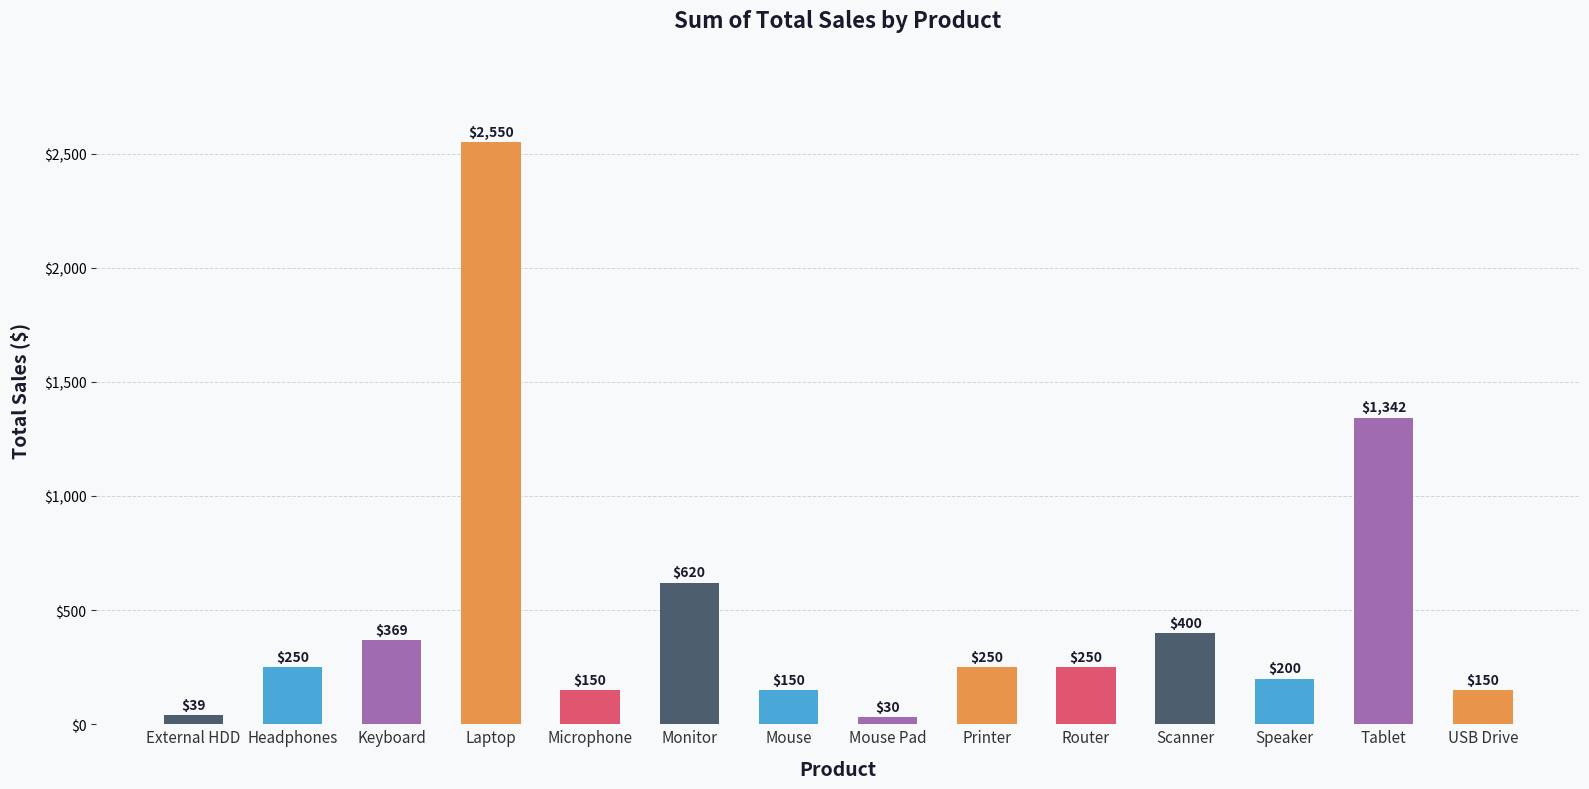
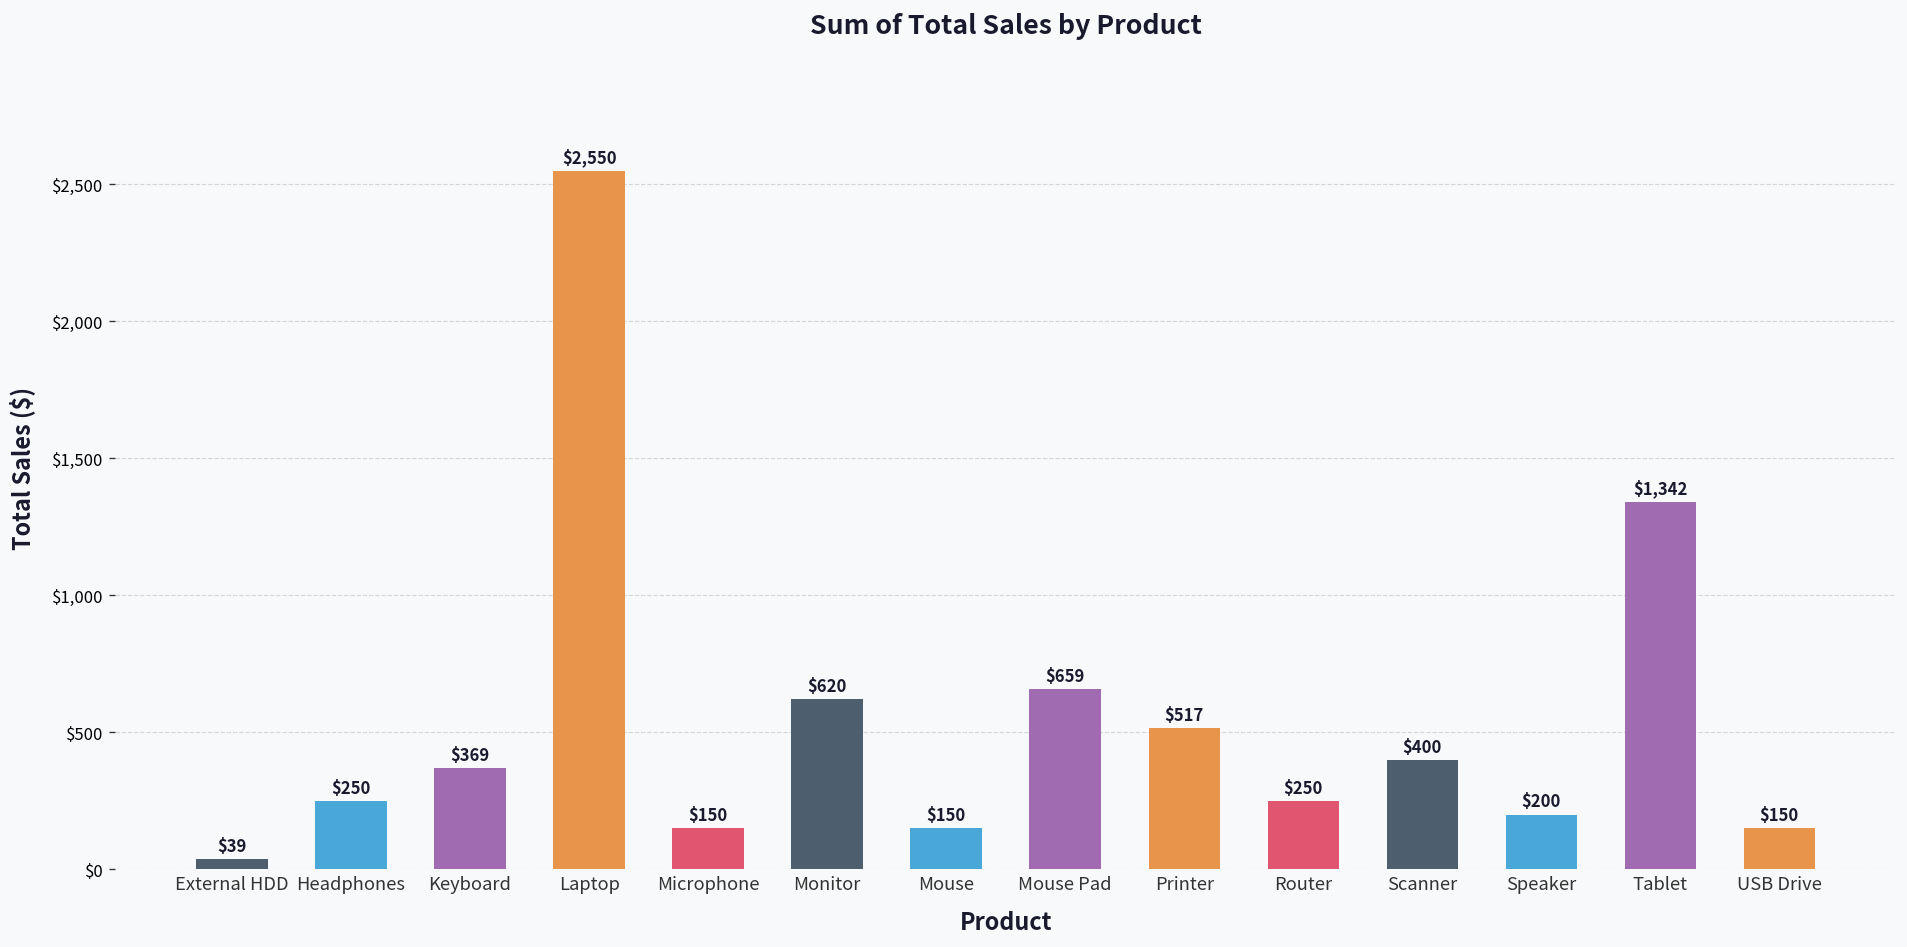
Mouse Pad: $30 -> $659
Printer: $250 -> $517
